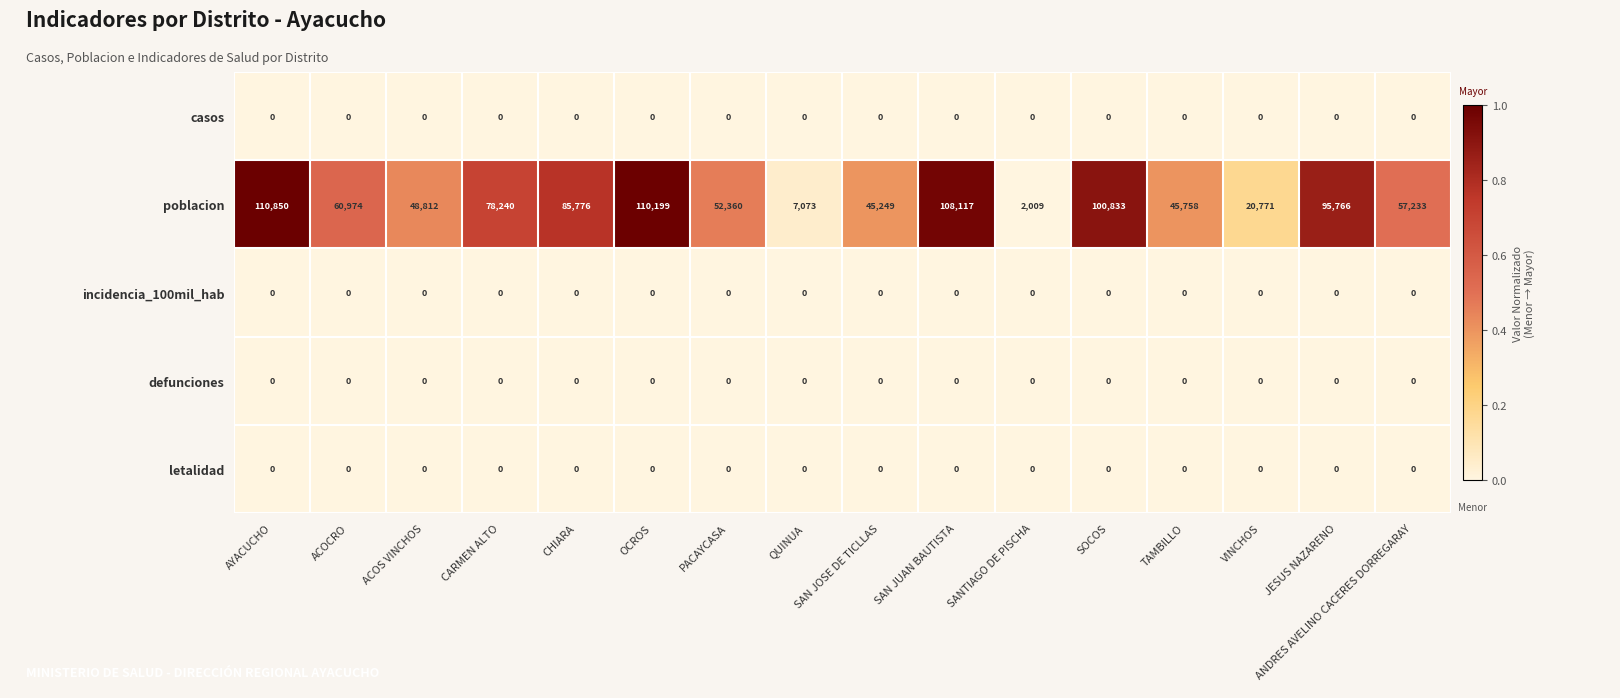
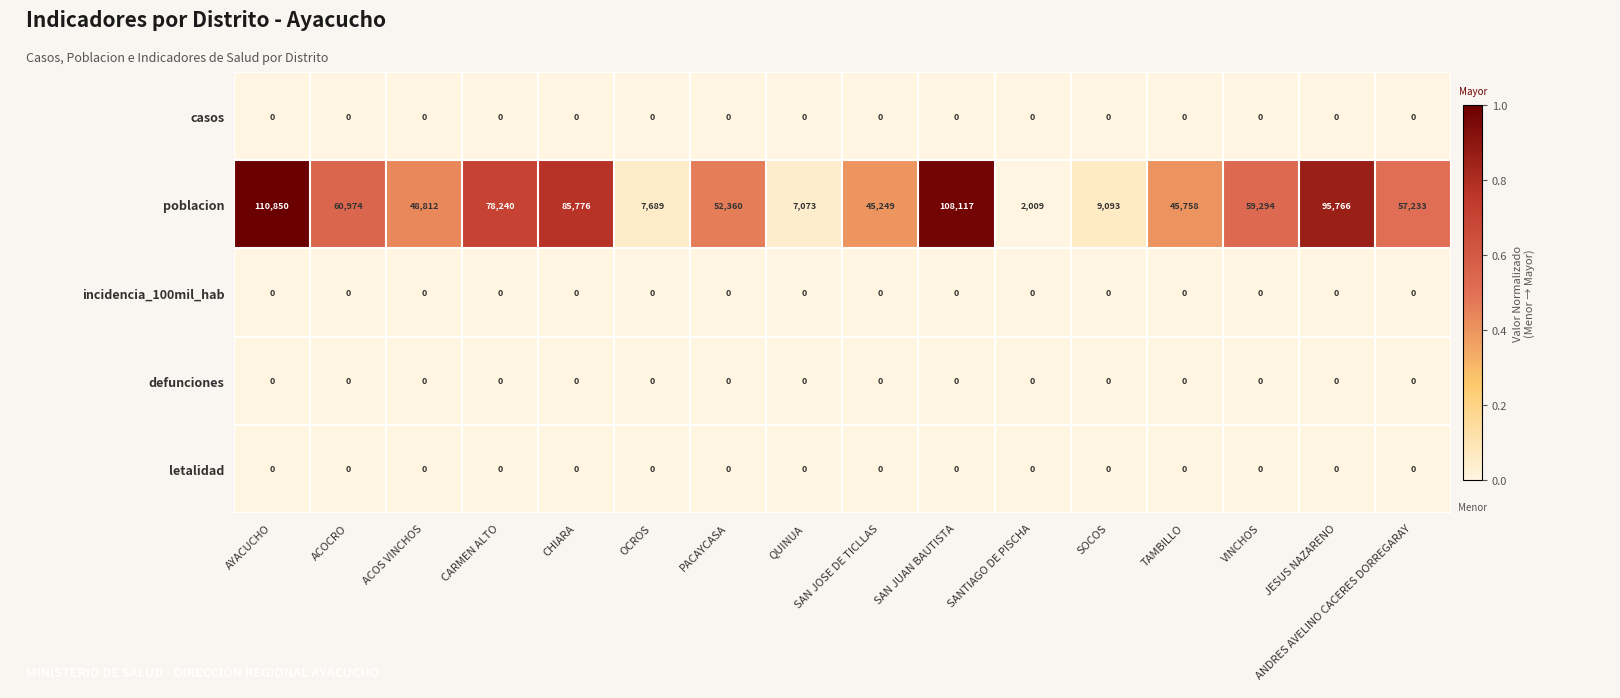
poblacion, OCROS: 110,199 -> 7,689
poblacion, SOCOS: 100,833 -> 9,093
poblacion, VINCHOS: 20,771 -> 59,294
